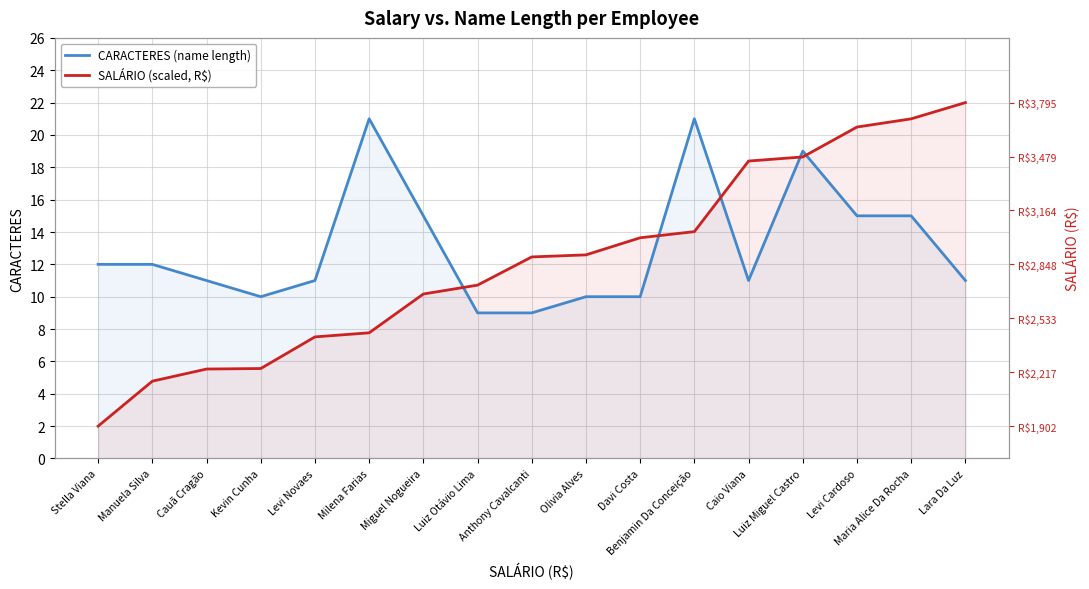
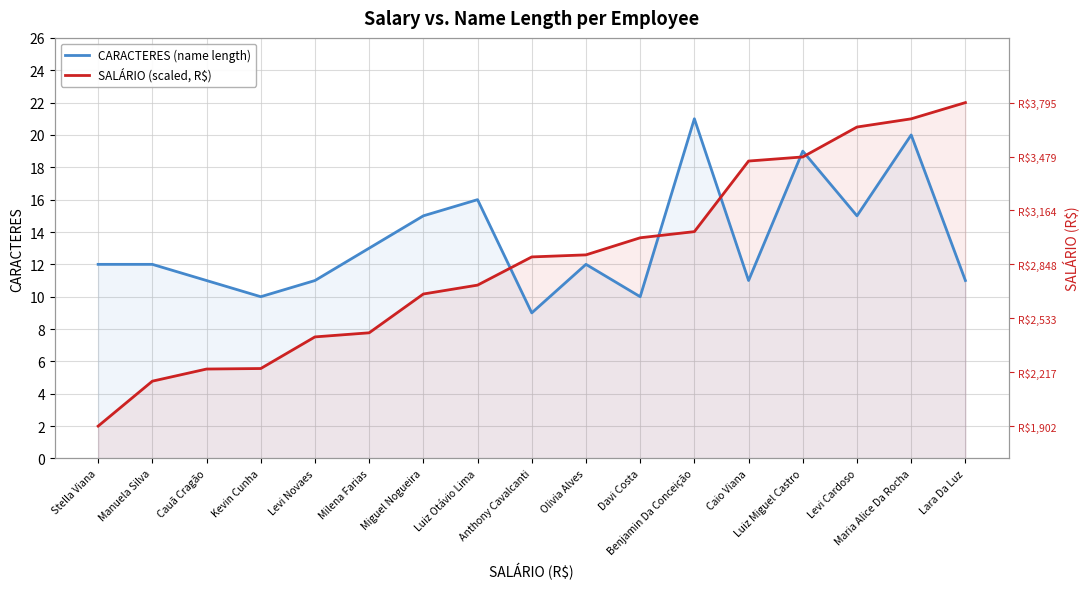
CARACTERES (name length), Milena Farias: 21 -> 13
CARACTERES (name length), Luiz Otávio Lima: 9 -> 16
CARACTERES (name length), Olivia Alves: 10 -> 12
CARACTERES (name length), Maria Alice Da Rocha: 15 -> 20
